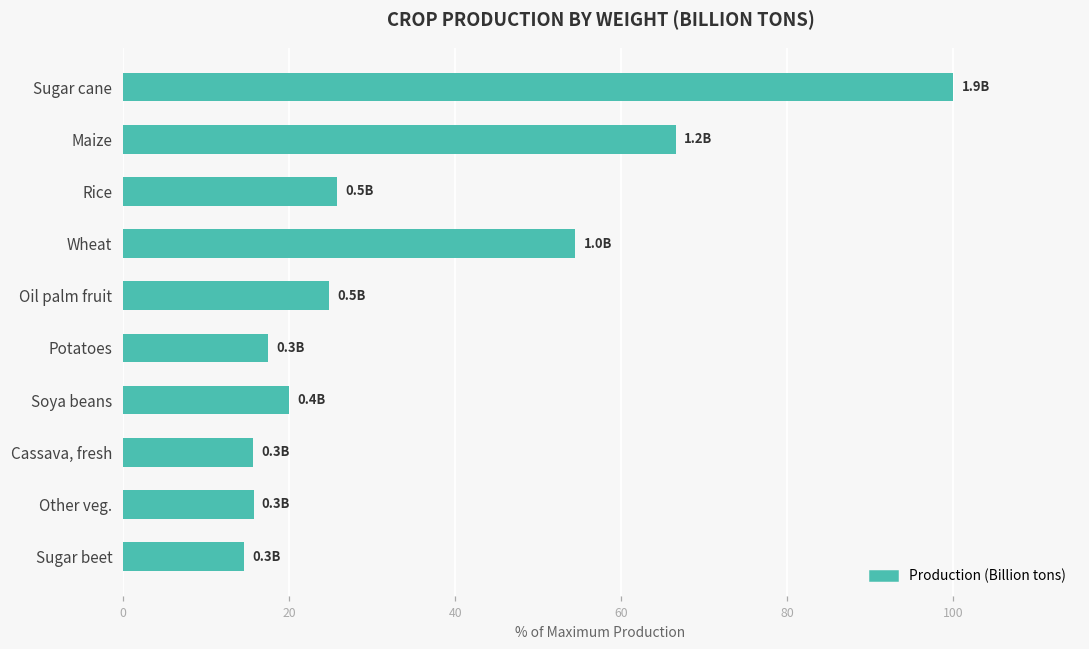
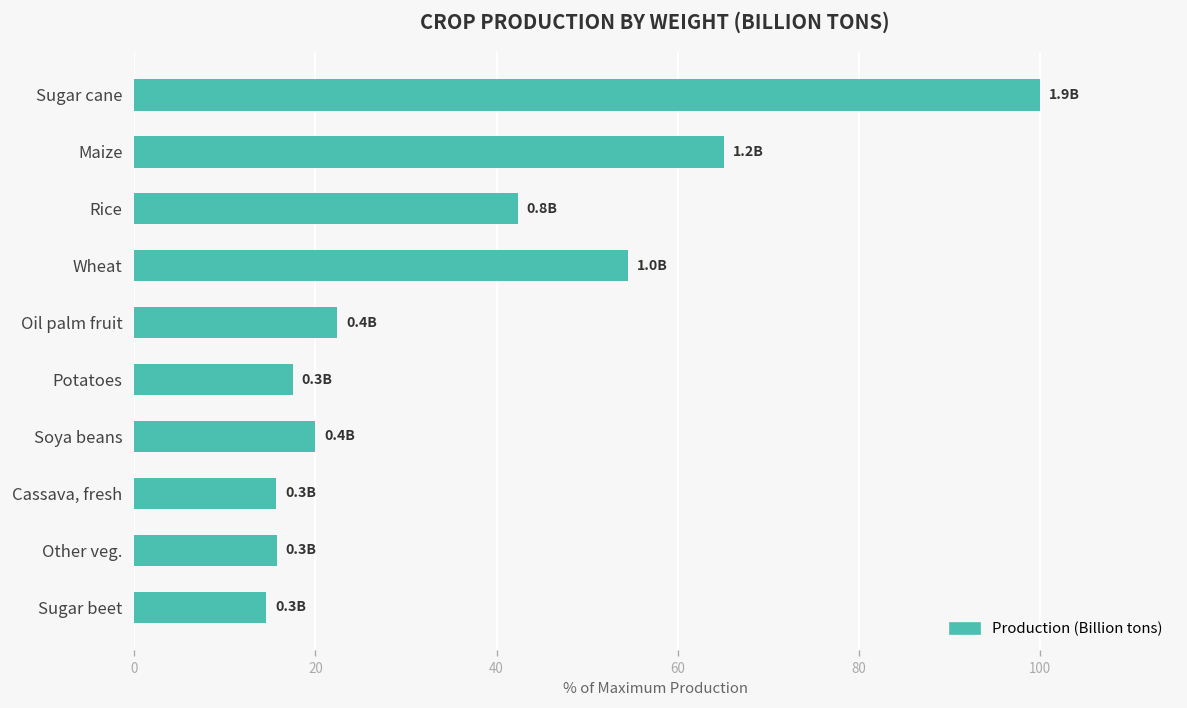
Maize: 67 -> 65
Rice: 0.5B -> 0.8B
Oil palm fruit: 0.5B -> 0.4B
